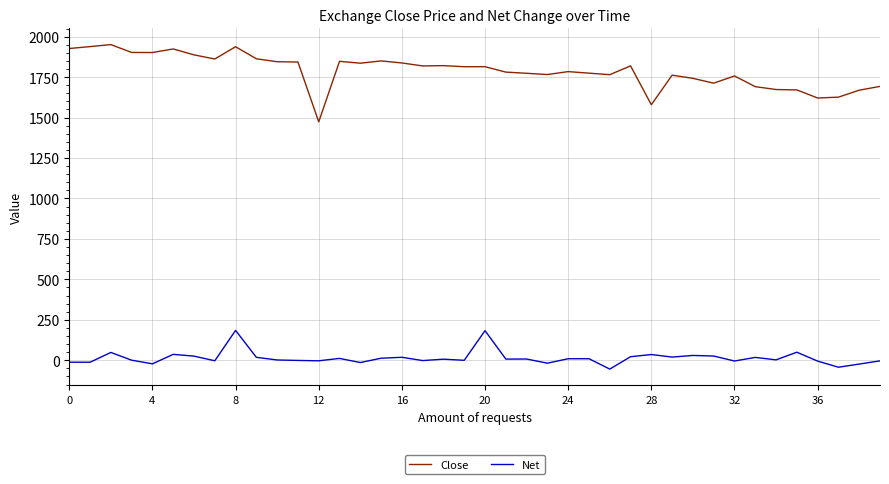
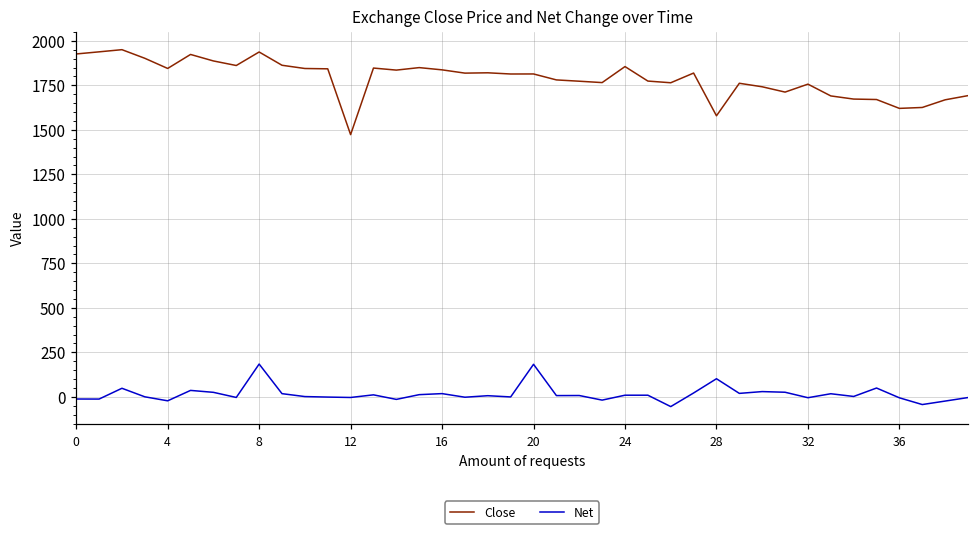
Close, 4: 1900 -> 1850
Close, 24: 1780 -> 1860
Net, 28: 40 -> 100
